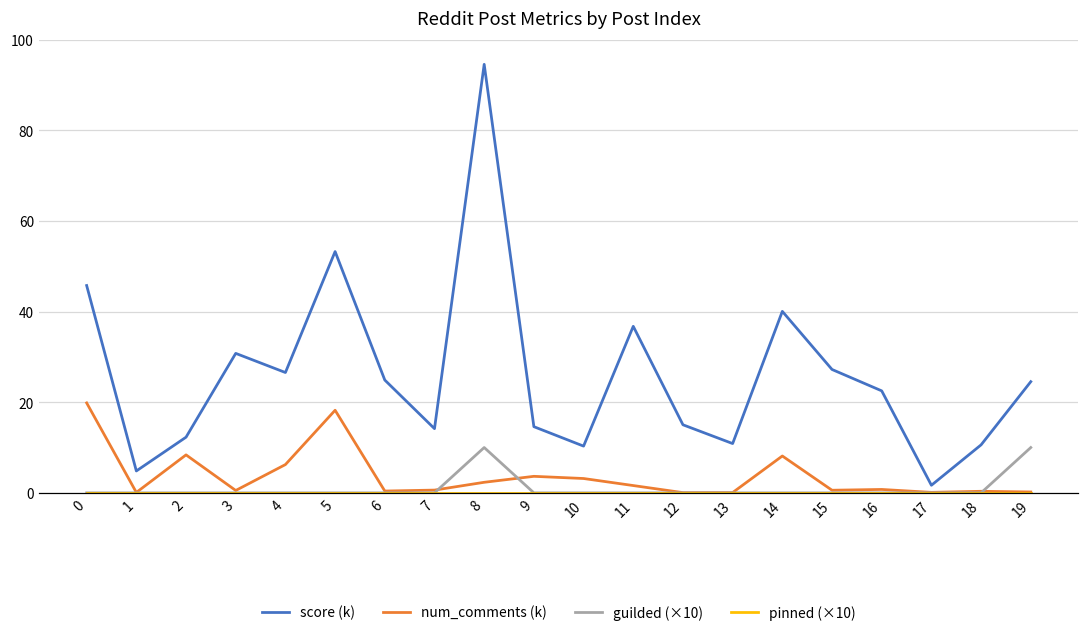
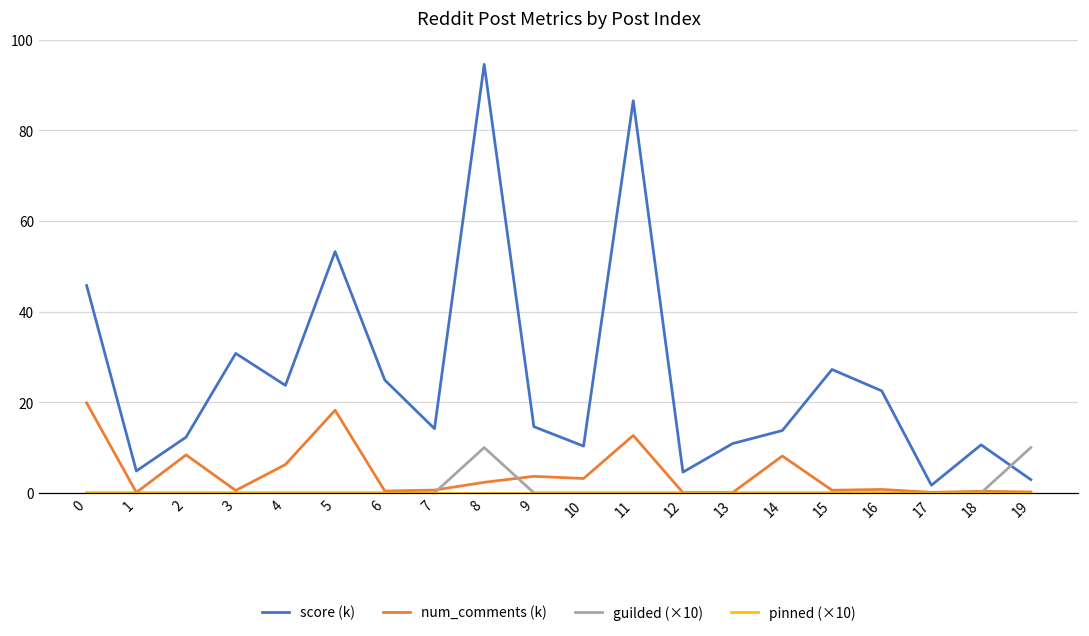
score (k), 4: 27 -> 24
score (k), 11: 37 -> 87
num_comments (k), 11: 2 -> 13
score (k), 12: 15 -> 5
score (k), 14: 40 -> 14
score (k), 19: 25 -> 3
